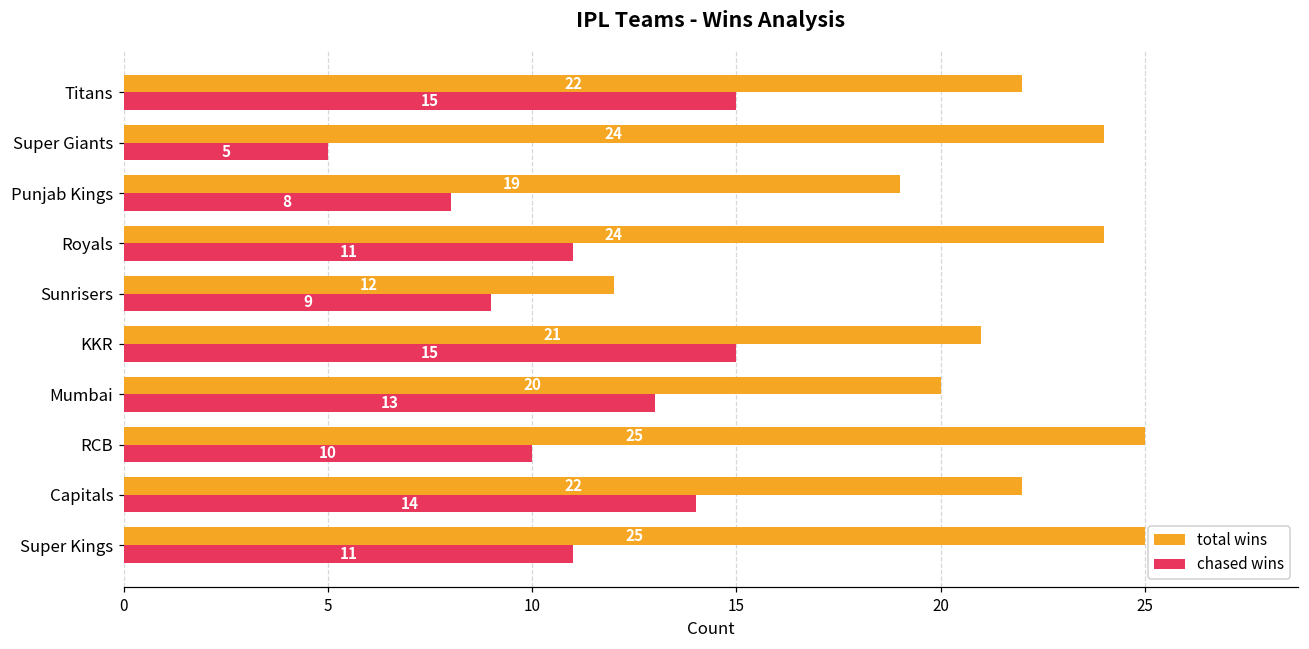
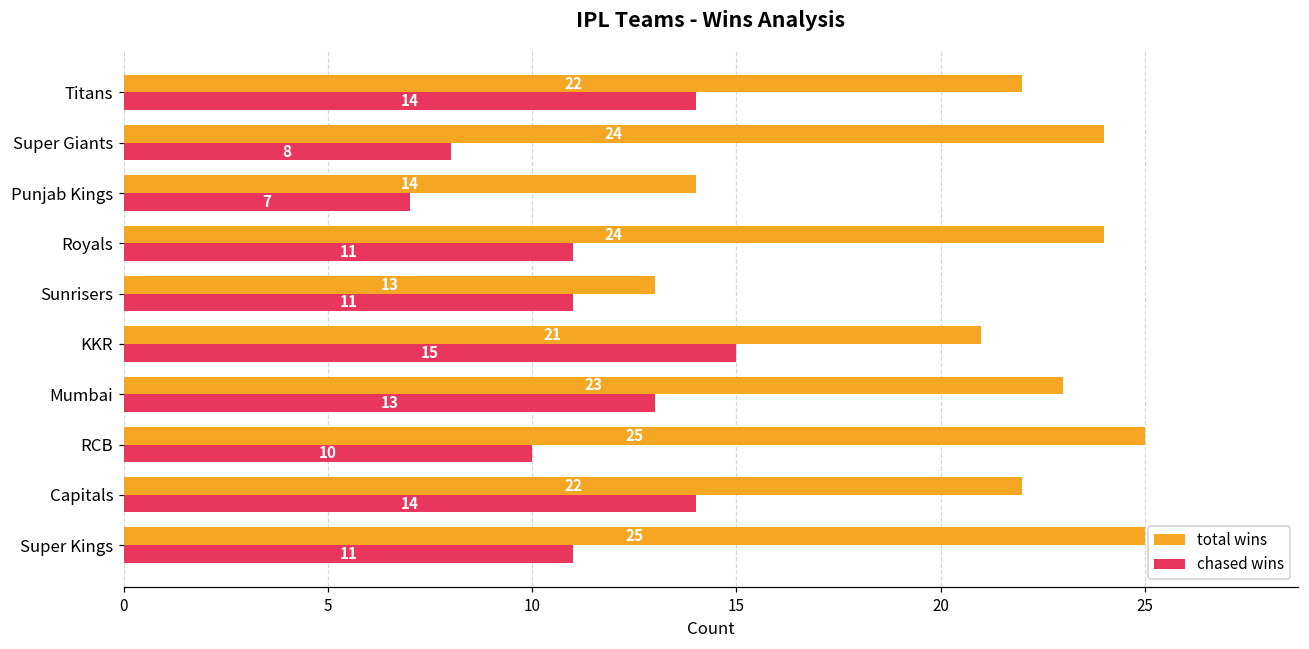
chased wins, Titans: 15 -> 14
chased wins, Super Giants: 5 -> 8
total wins, Punjab Kings: 19 -> 14
chased wins, Punjab Kings: 8 -> 7
total wins, Sunrisers: 12 -> 13
chased wins, Sunrisers: 9 -> 11
total wins, Mumbai: 20 -> 23
